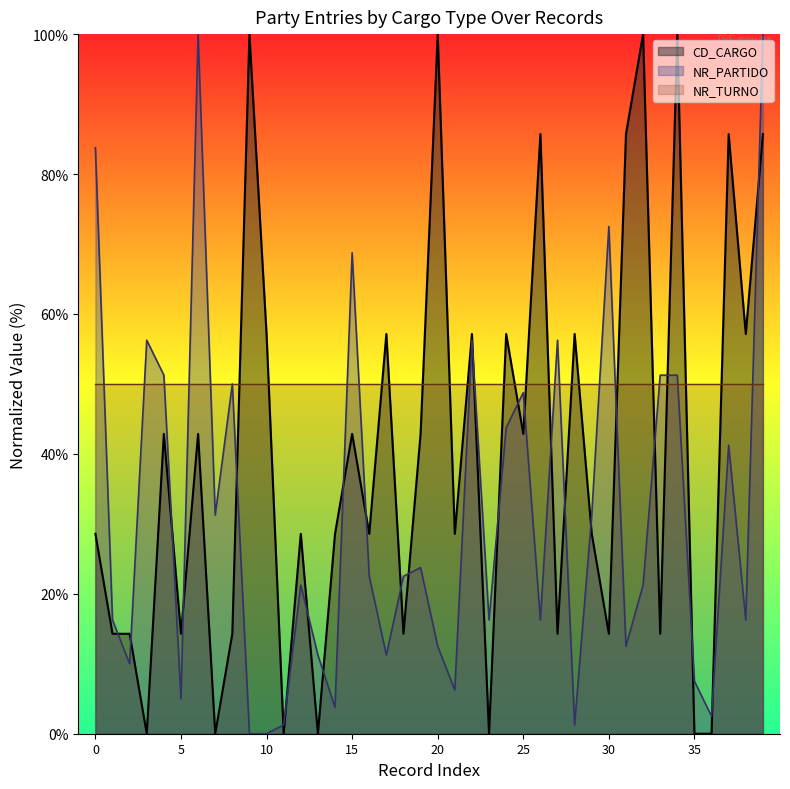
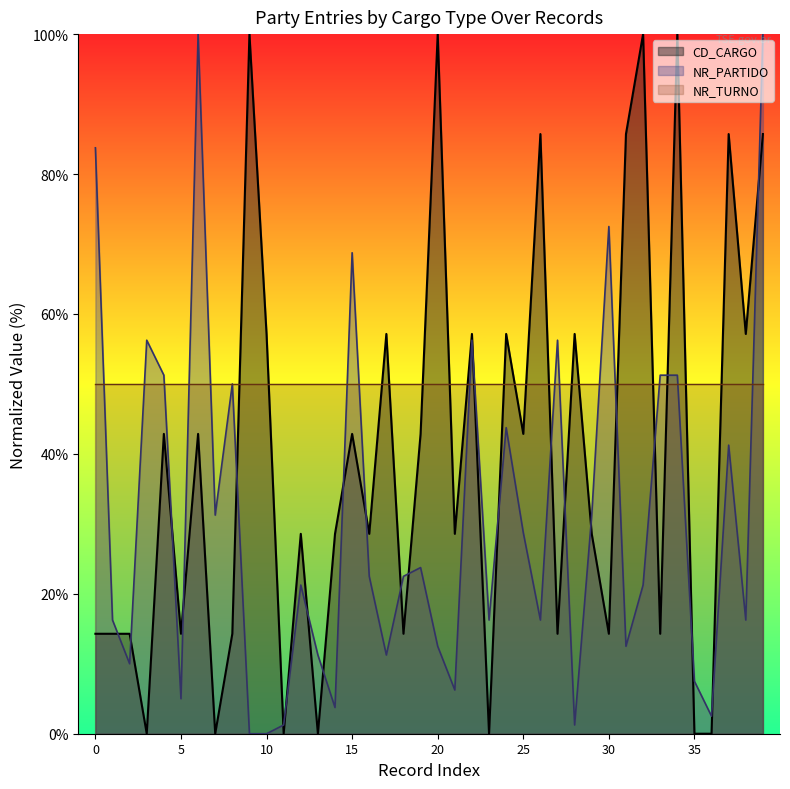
CD_CARGO, 0: 29% -> 14%
NR_PARTIDO, 25: 49% -> 29%
